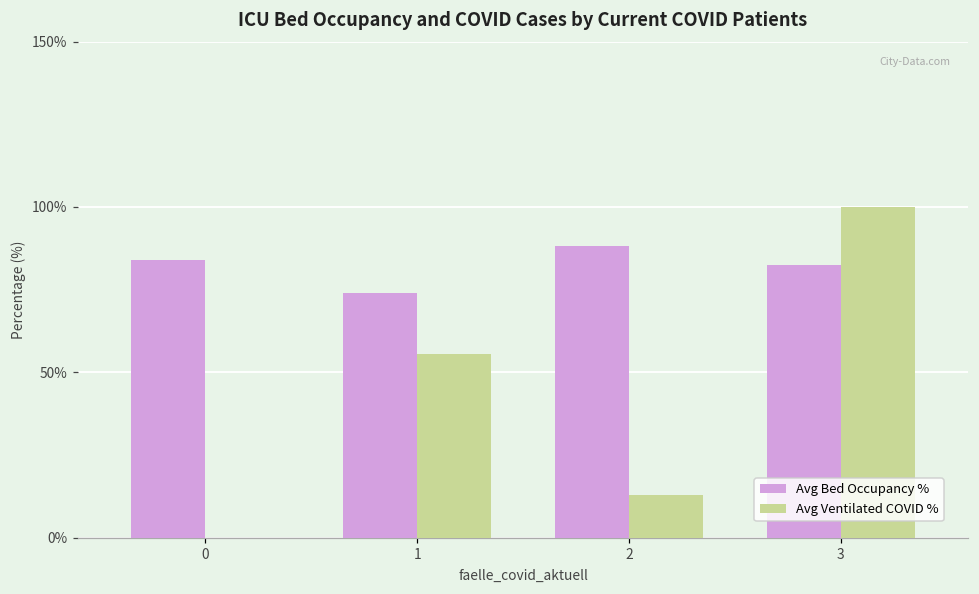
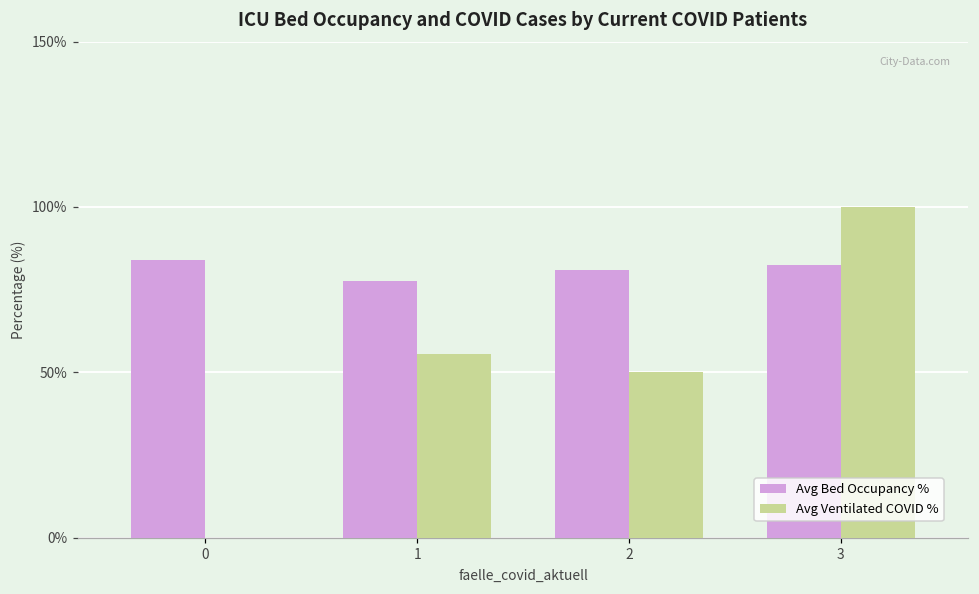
Avg Bed Occupancy %, 1: 74% -> 78%
Avg Bed Occupancy %, 2: 88% -> 81%
Avg Ventilated COVID %, 2: 13% -> 50%
